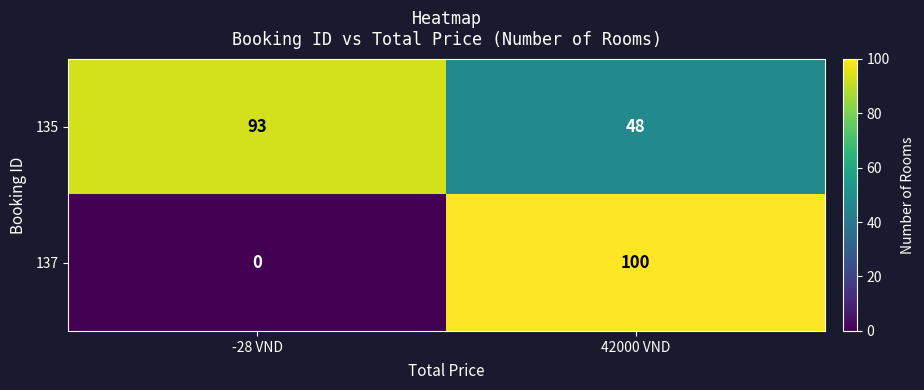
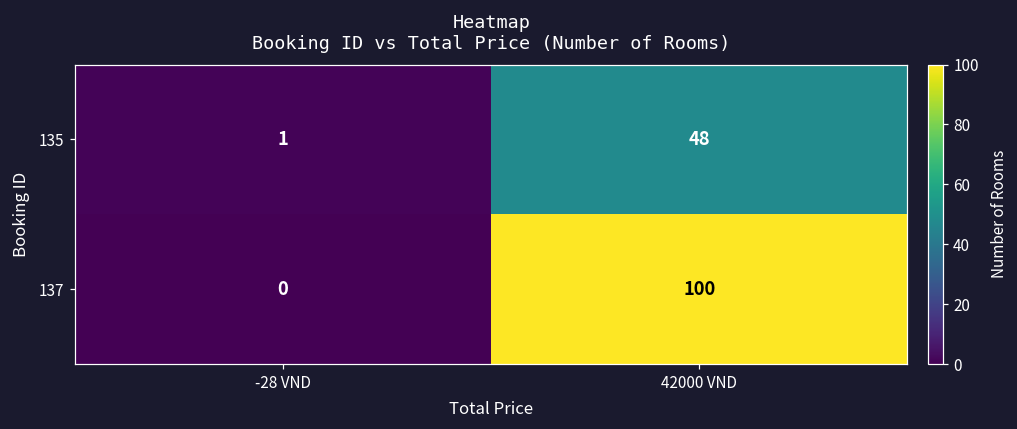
135, -28 VND: 93 -> 1
